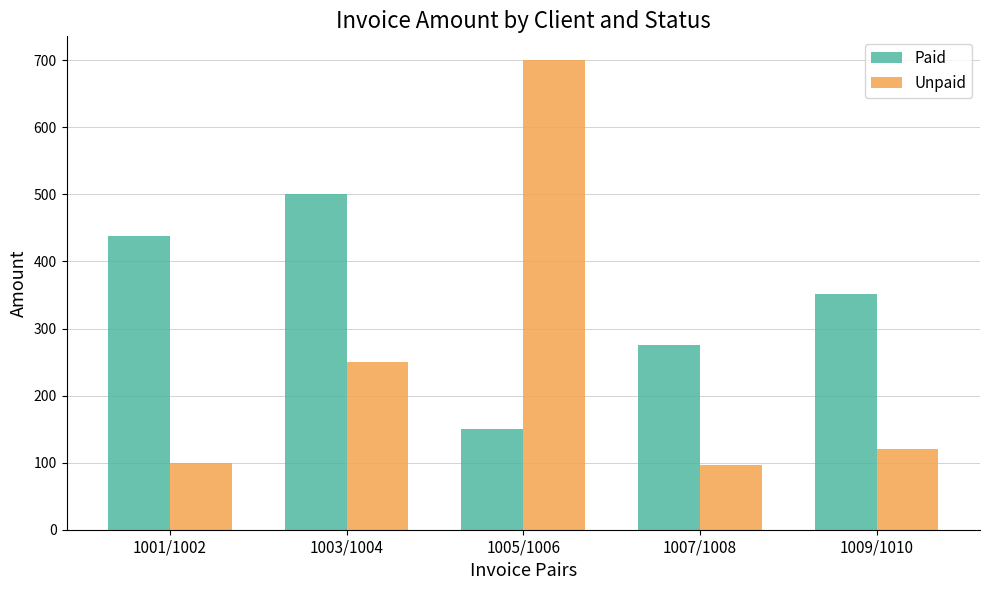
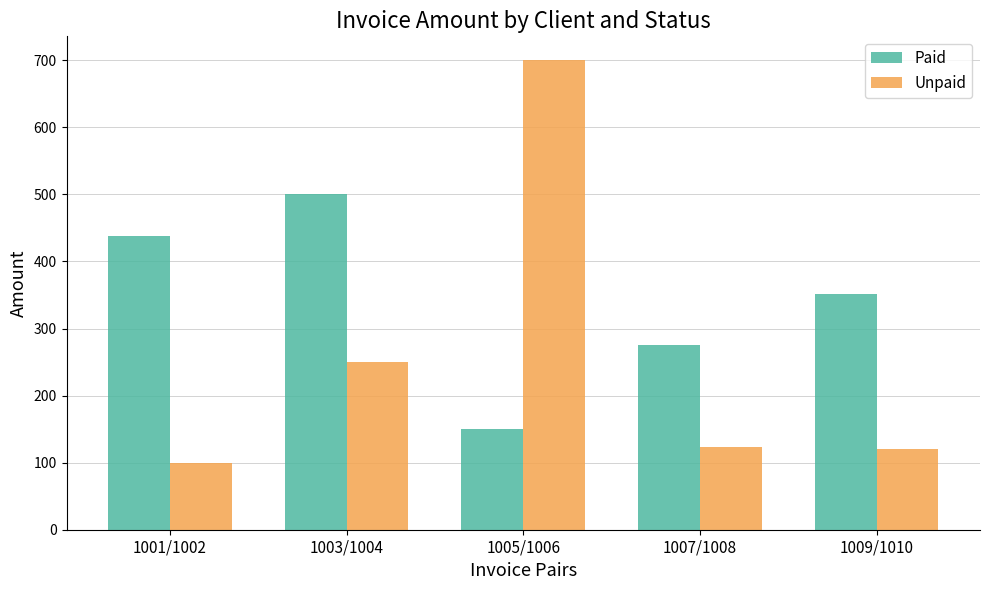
Unpaid, 1007/1008: 100 -> 120
